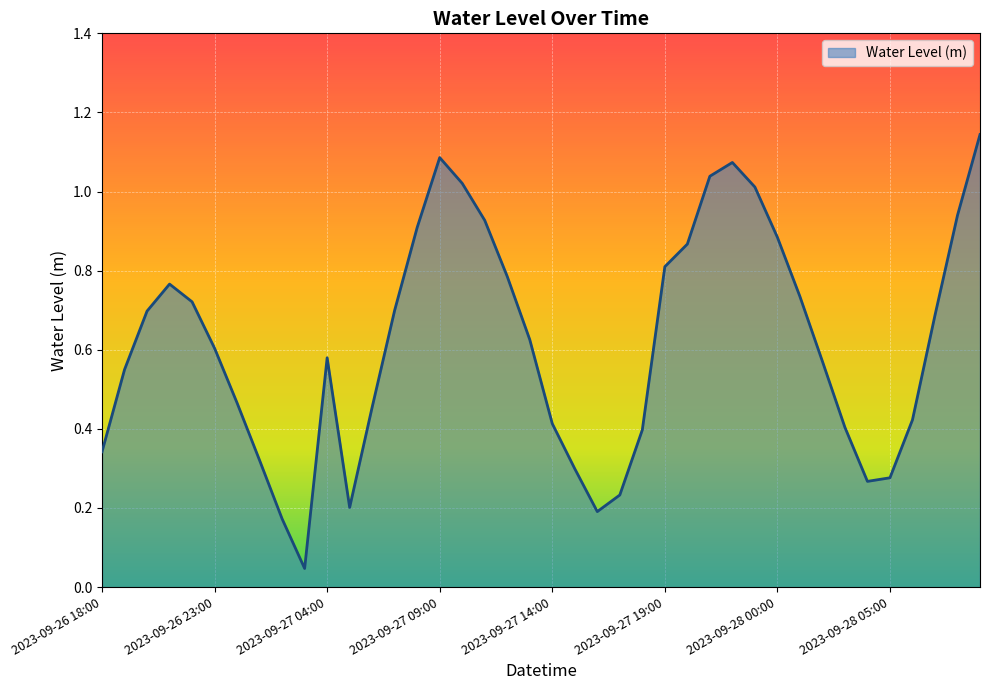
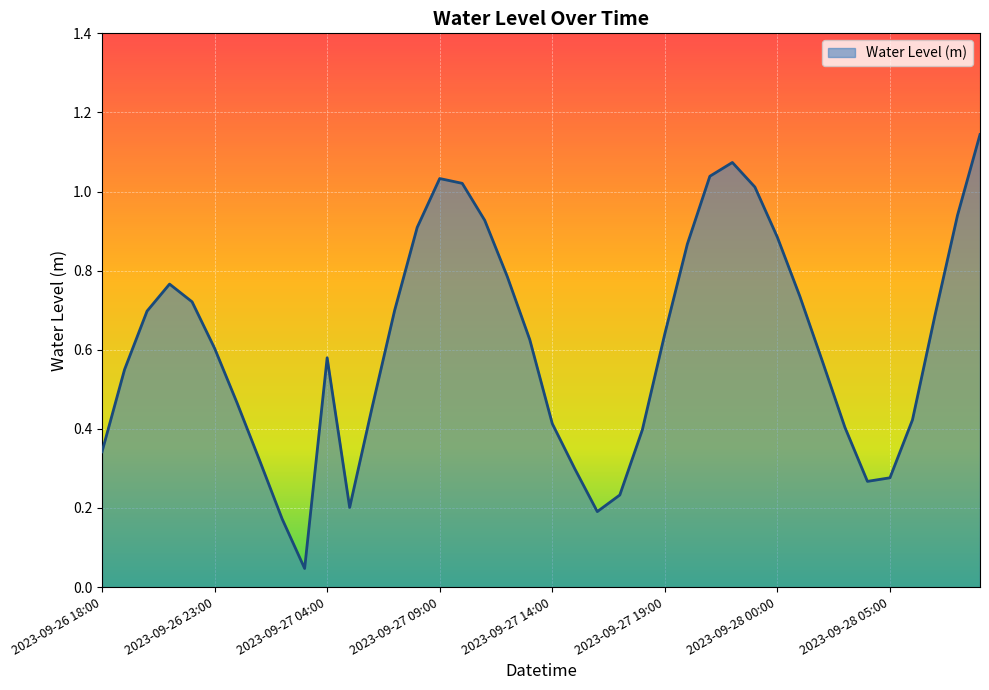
2023-09-27 09:00: 1.09 -> 1.03
2023-09-27 19:00: 0.81 -> 0.64
